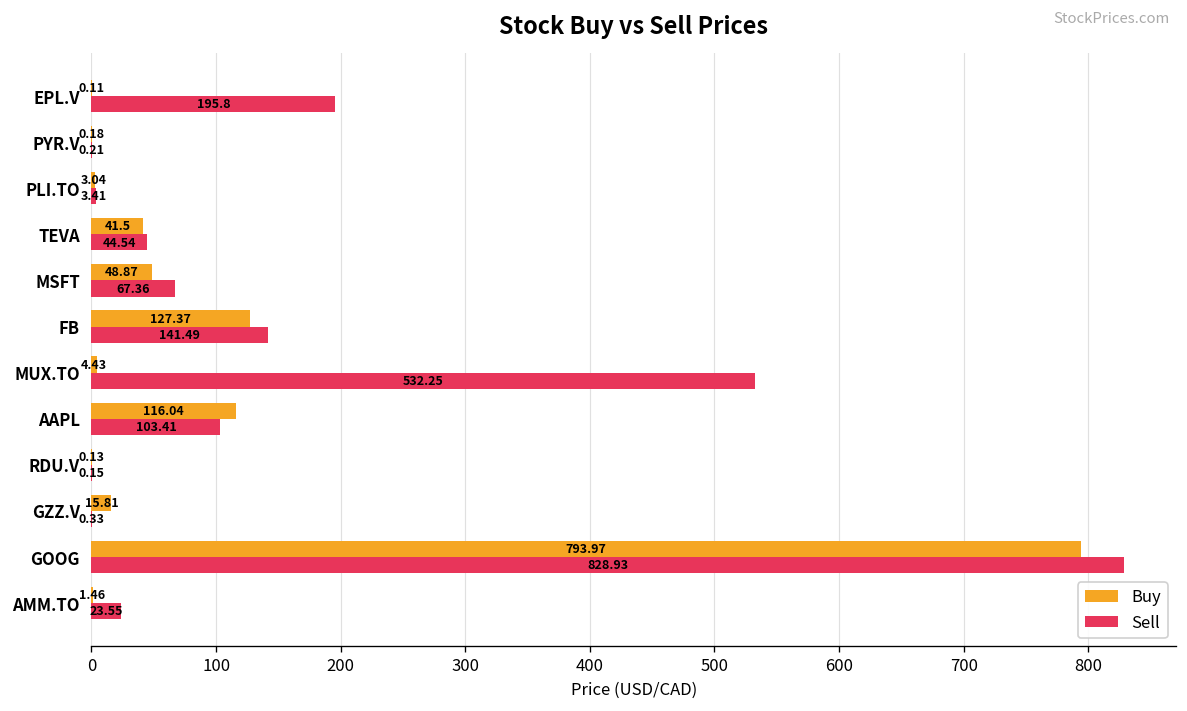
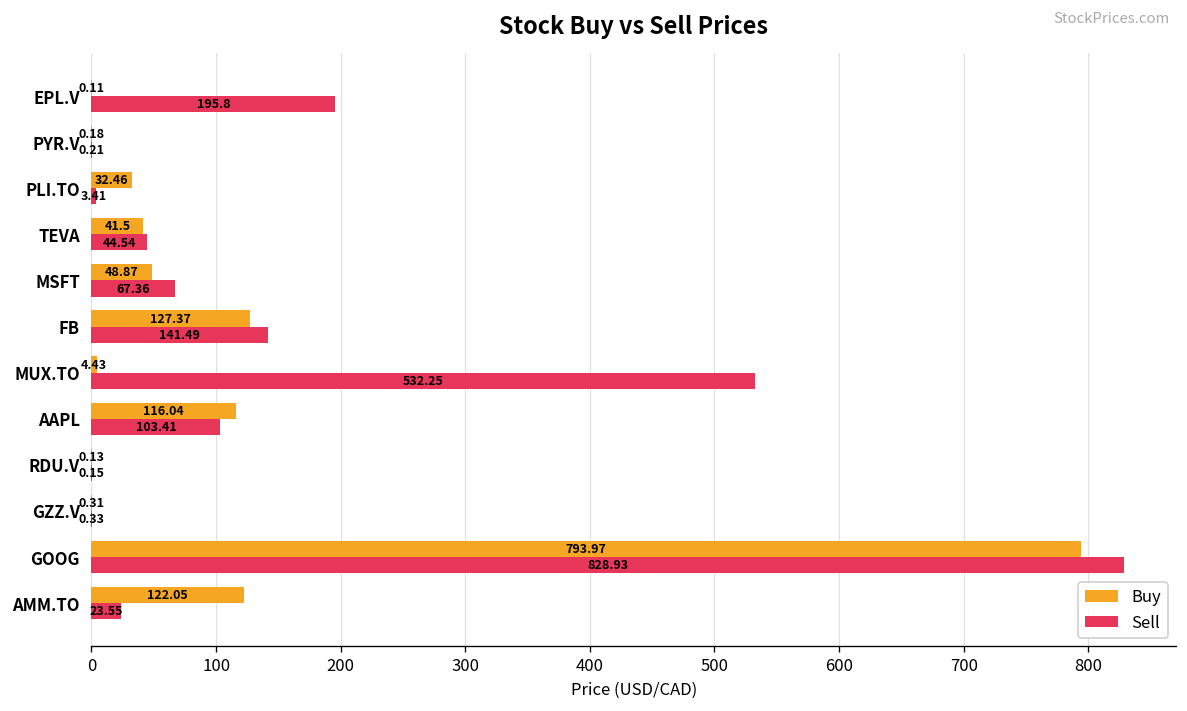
Buy, PLI.TO: 3.04 -> 32.46
Buy, GZZ.V: 15.81 -> 0.31
Buy, AMM.TO: 1.46 -> 122.05
